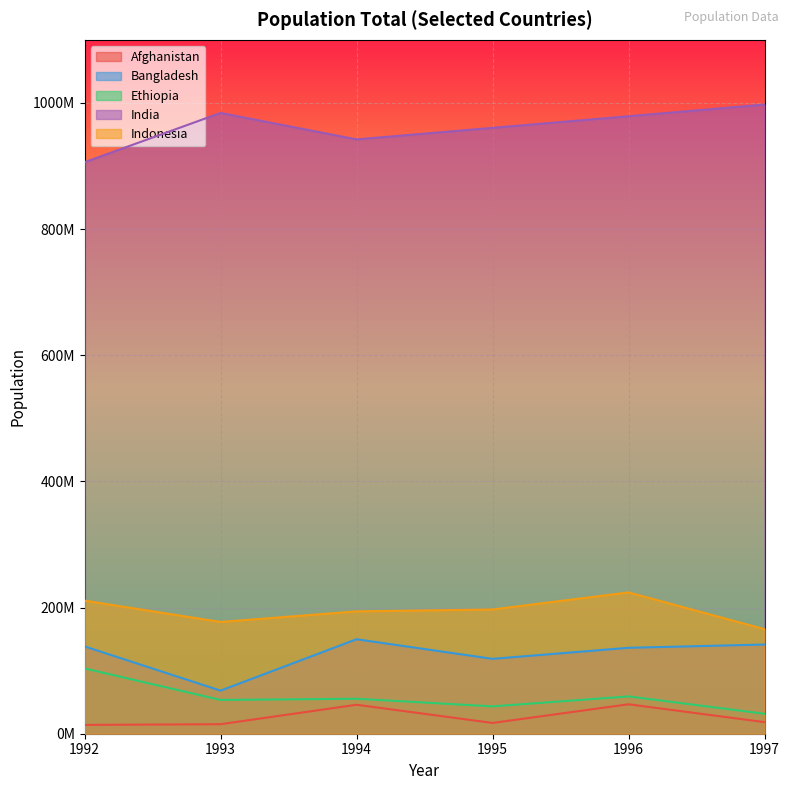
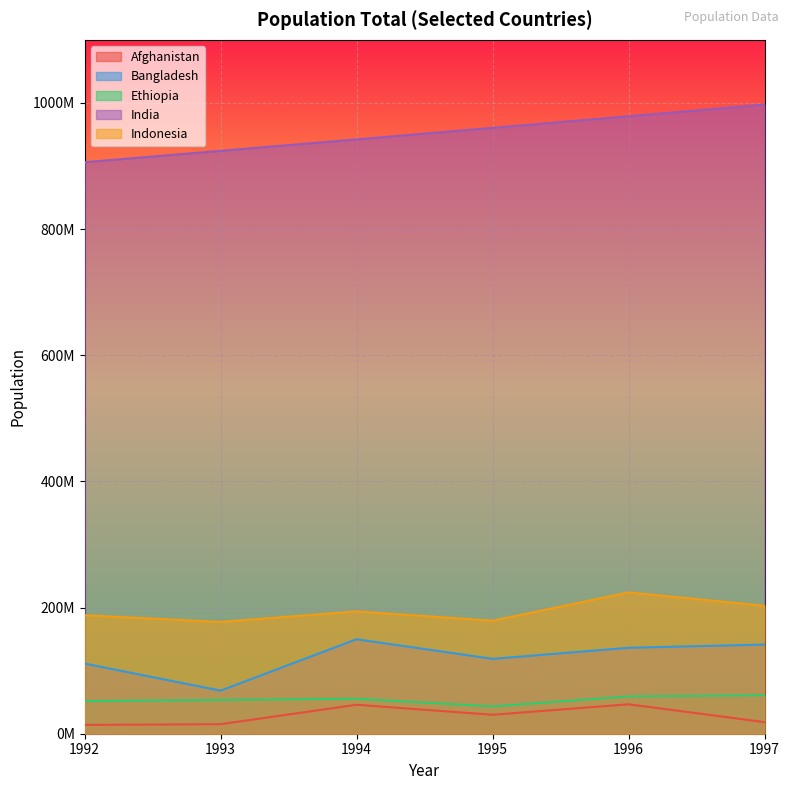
Bangladesh, 1992: 140000000 -> 110000000
Ethiopia, 1992: 100000000 -> 50000000
Indonesia, 1992: 210000000 -> 190000000
India, 1993: 980000000 -> 920000000
Afghanistan, 1995: 20000000 -> 30000000
Indonesia, 1995: 200000000 -> 180000000
Ethiopia, 1997: 30000000 -> 60000000
Indonesia, 1997: 170000000 -> 200000000
